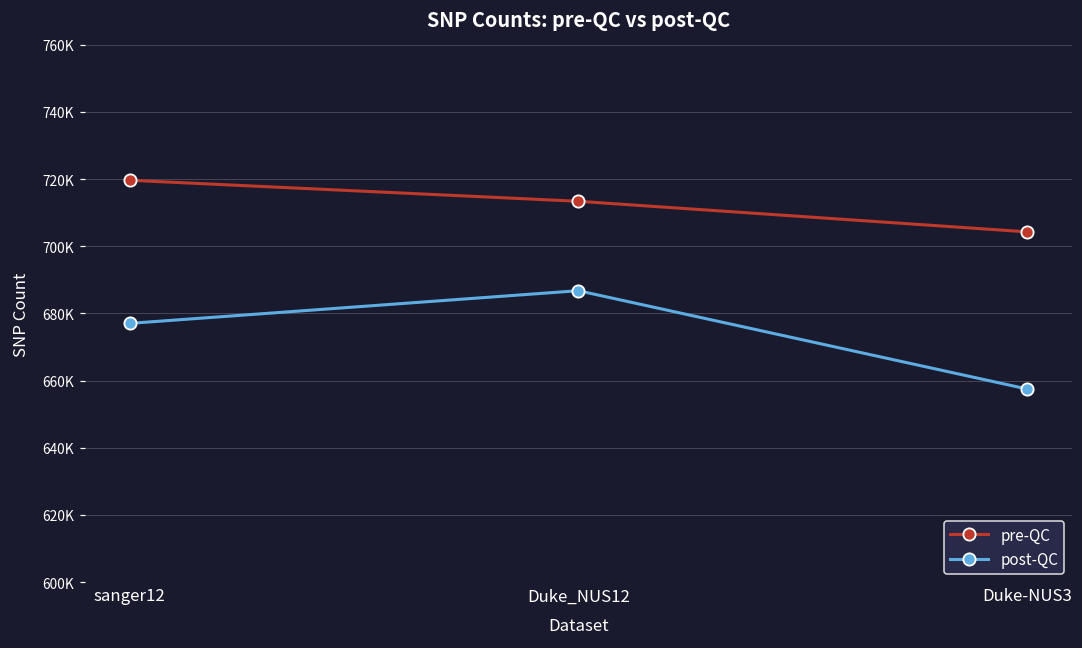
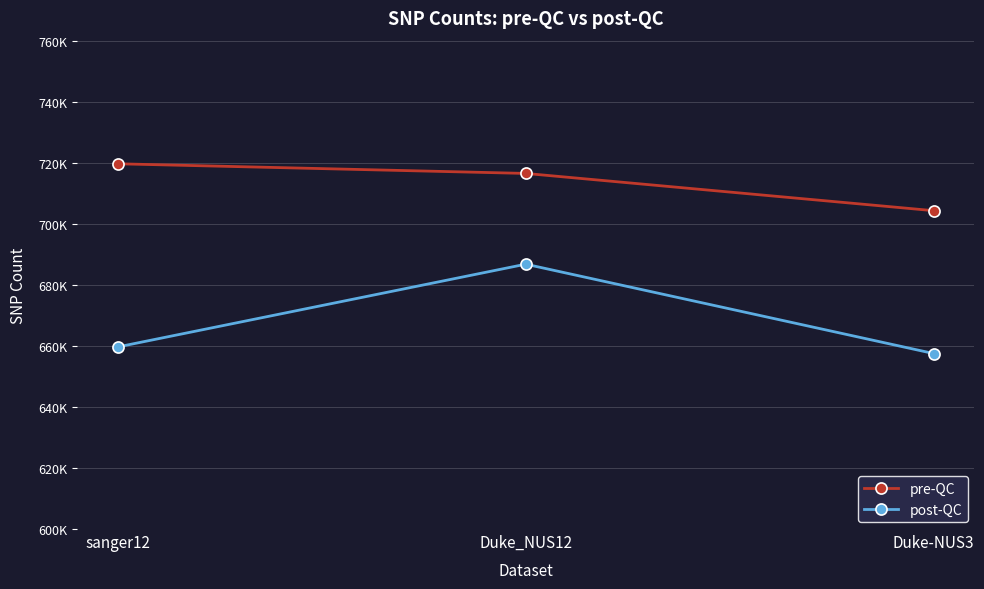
post-QC, sanger12: 677000 -> 660000
pre-QC, Duke_NUS12: 713000 -> 717000
